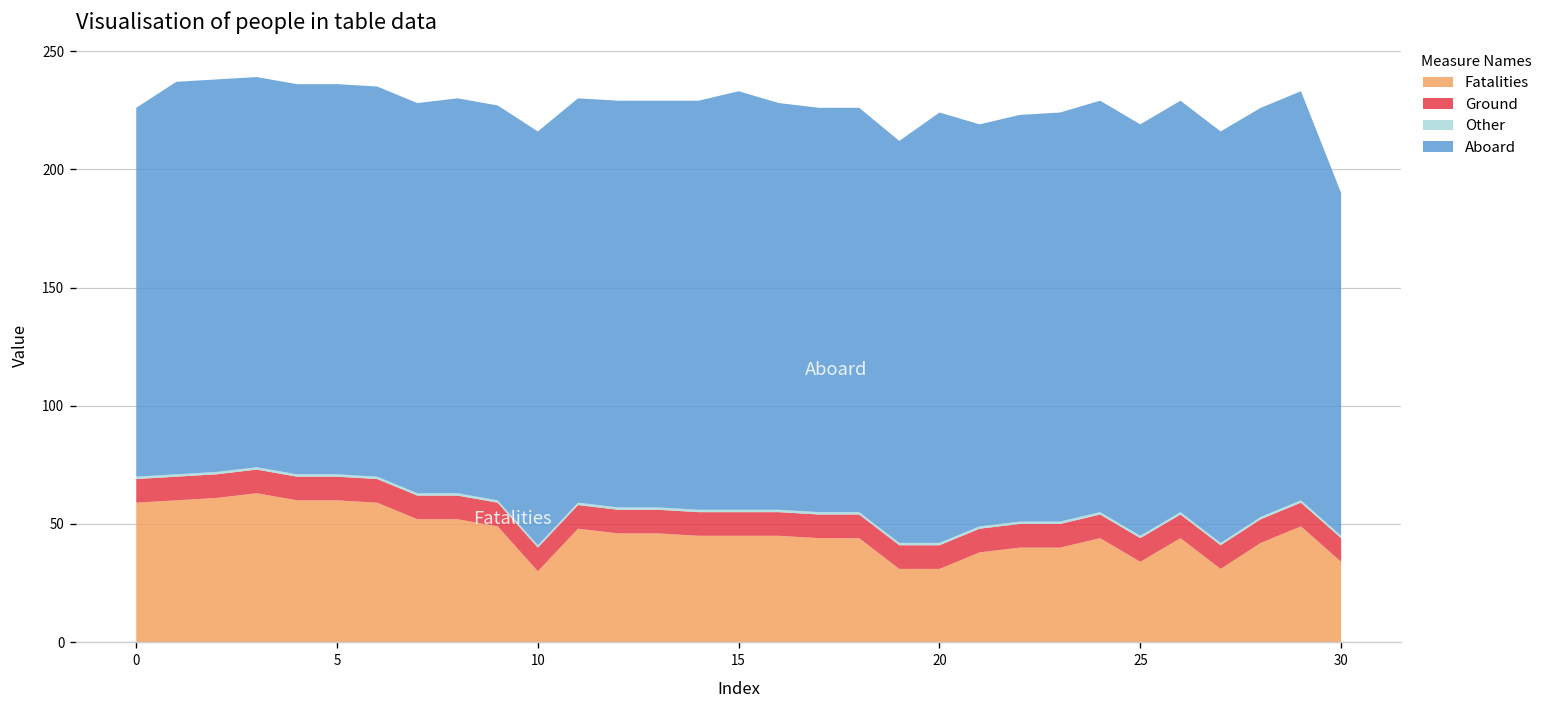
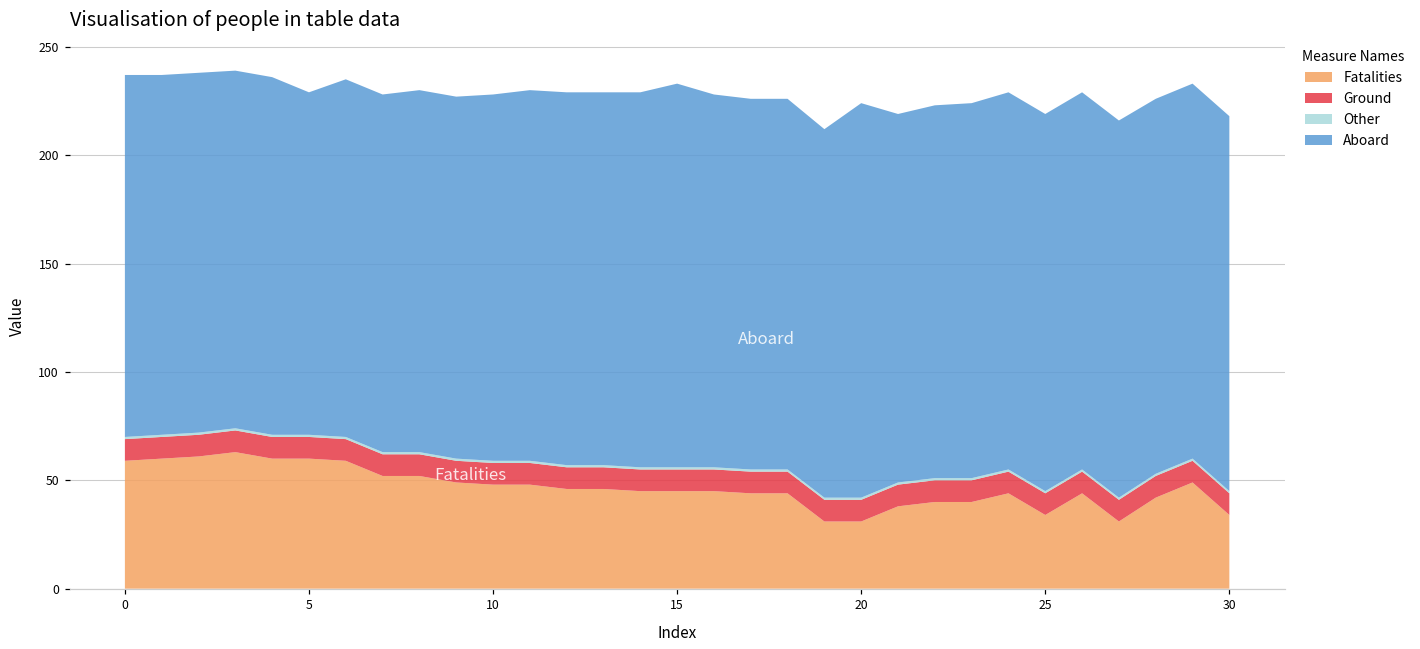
Aboard, 0: 156 -> 167
Aboard, 5: 165 -> 158
Fatalities, 10: 30 -> 48
Aboard, 10: 175 -> 169
Aboard, 30: 145 -> 173
